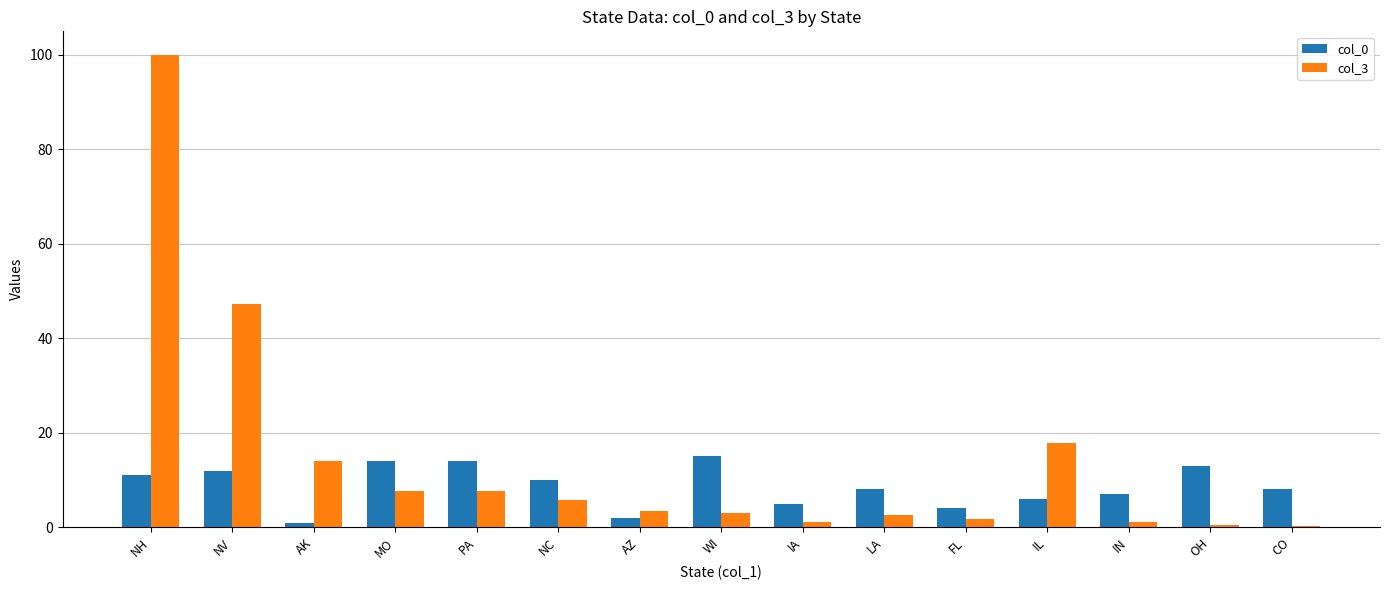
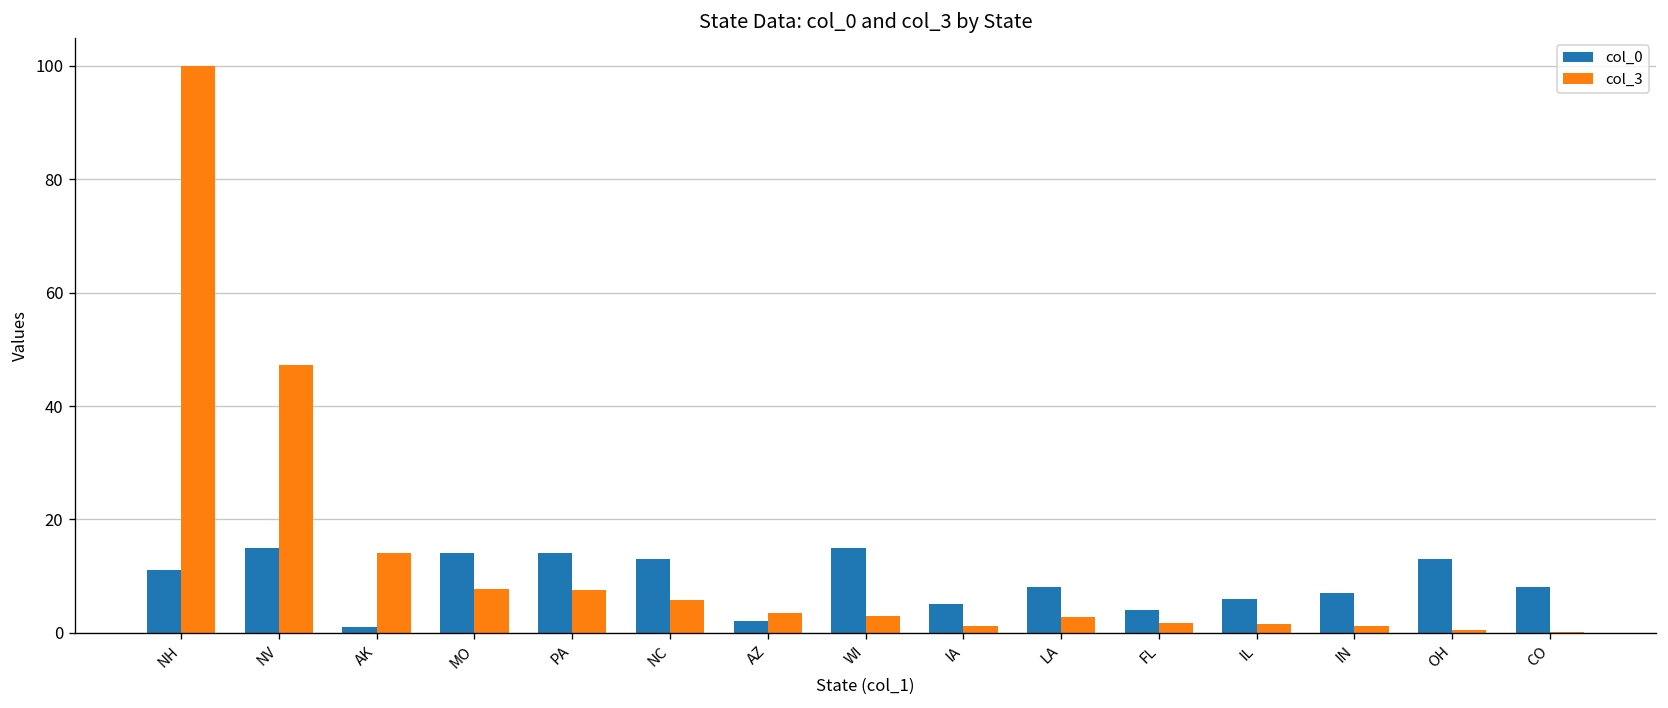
col_0, NV: 12 -> 15
col_0, NC: 10 -> 13
col_3, IL: 18 -> 2
